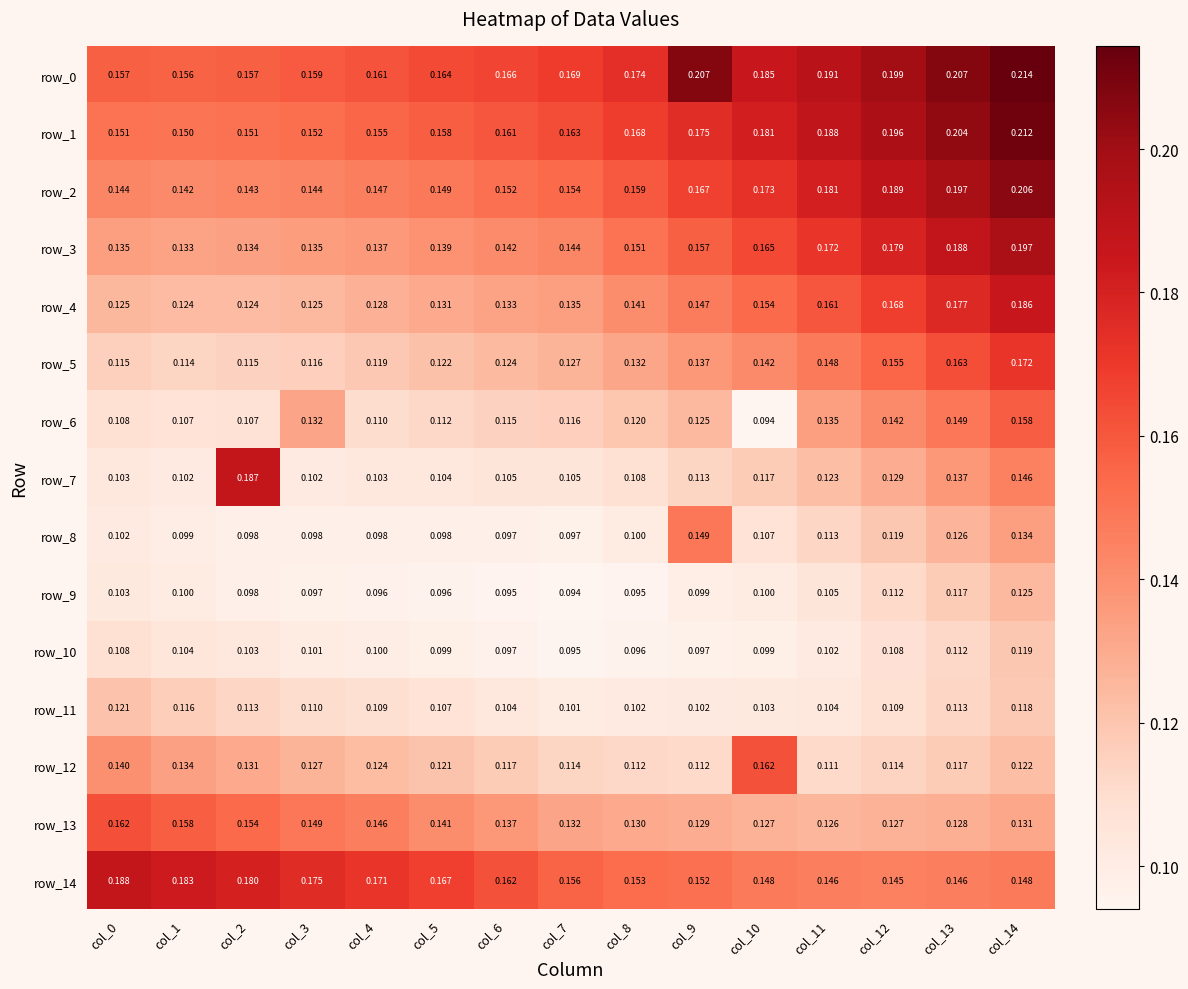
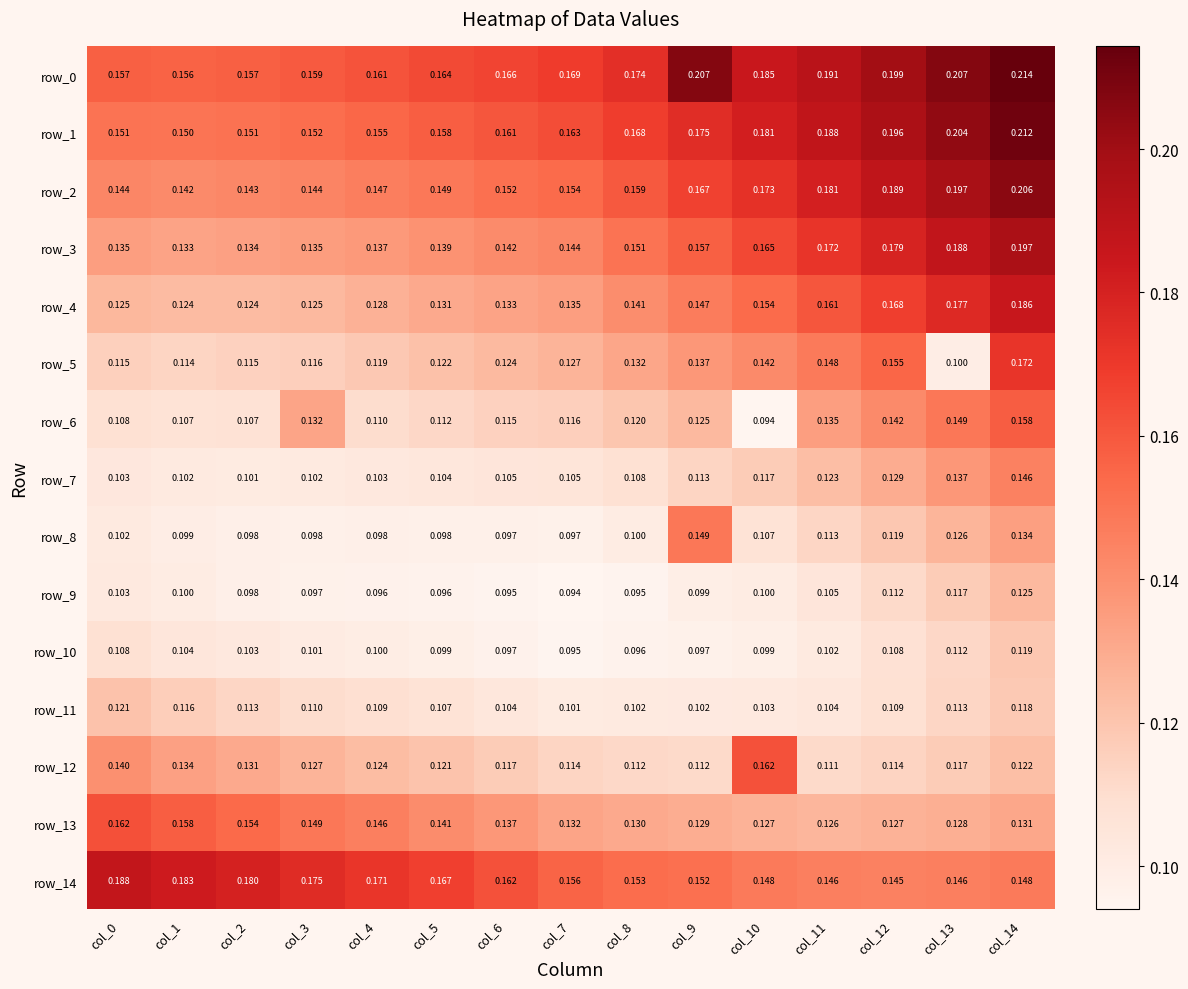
row_5, col_13: 0.163 -> 0.100
row_7, col_2: 0.187 -> 0.101
